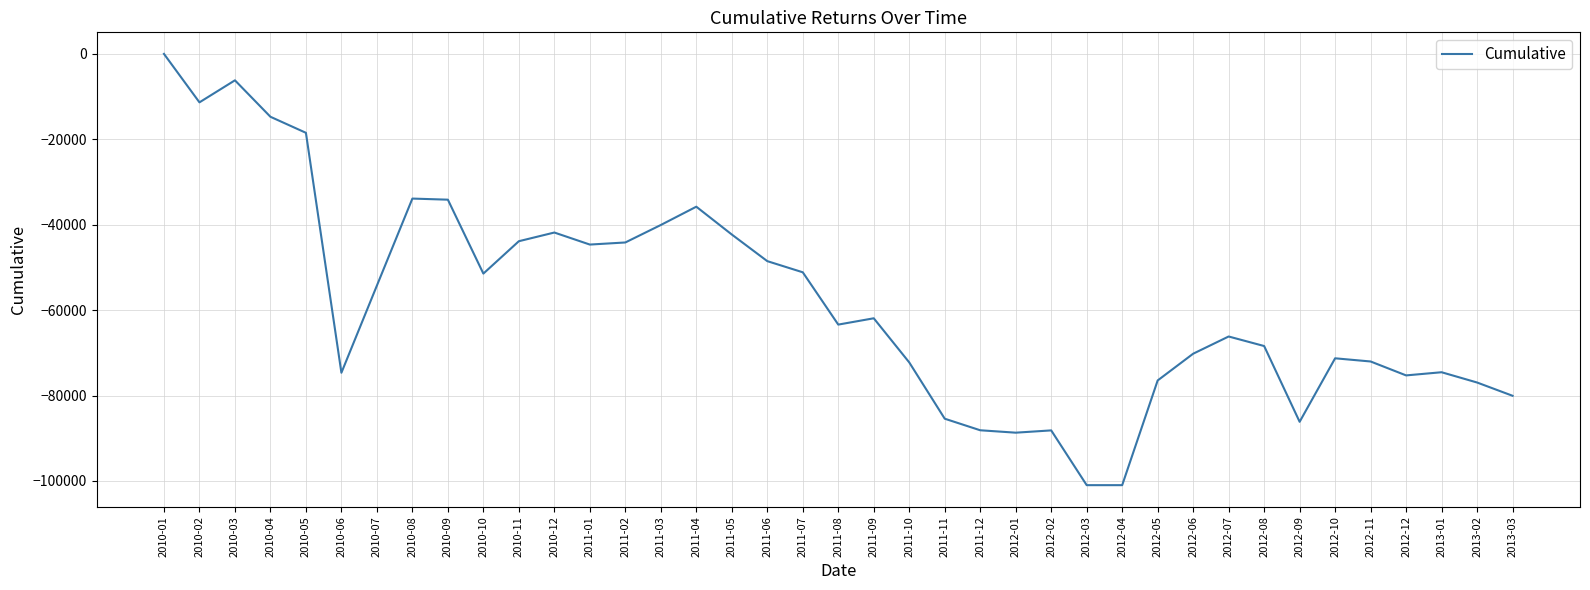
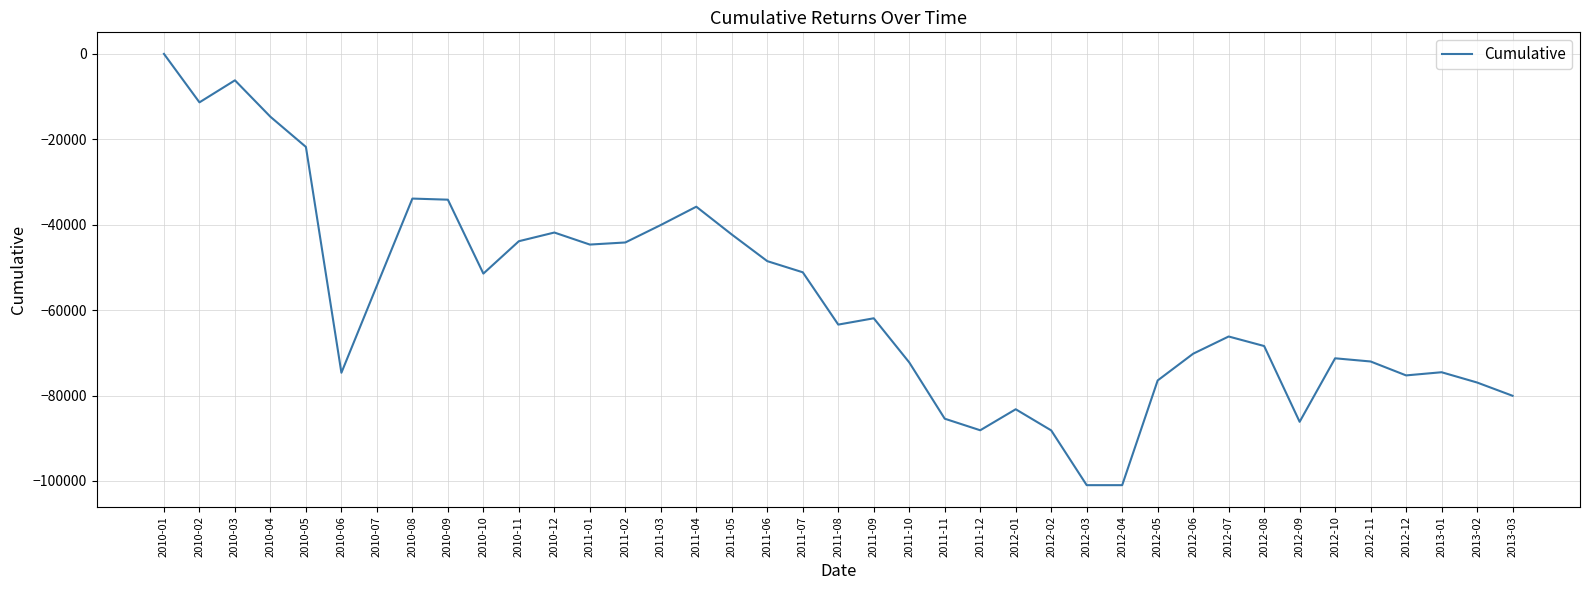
2010-05: -18000 -> -22000
2012-01: -89000 -> -83000
